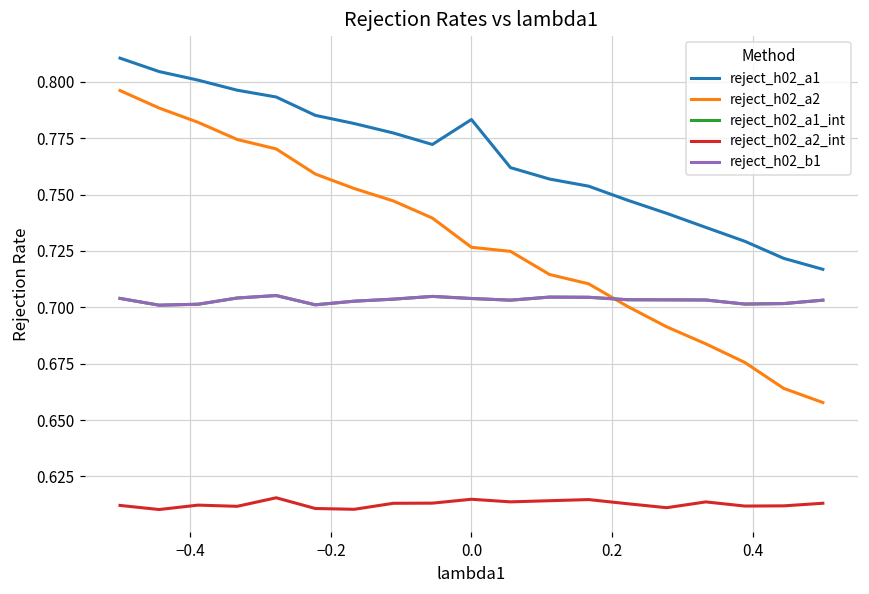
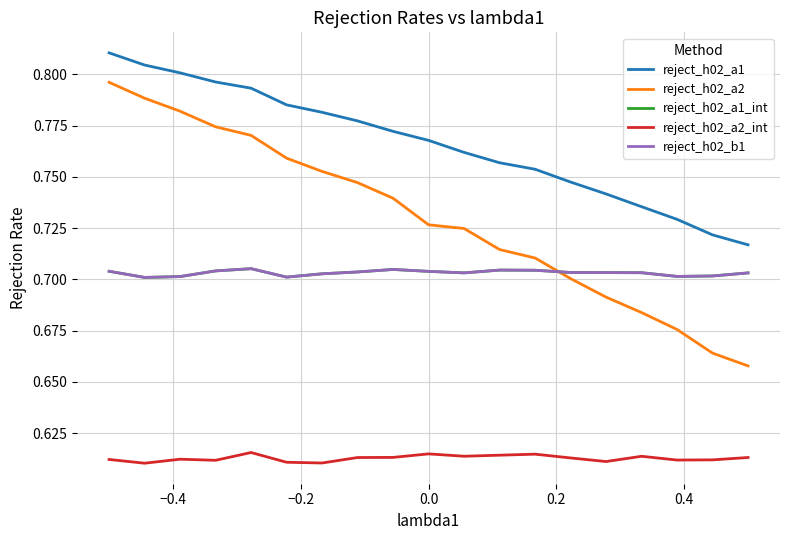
reject_h02_a1, 0.0: 0.783 -> 0.768
